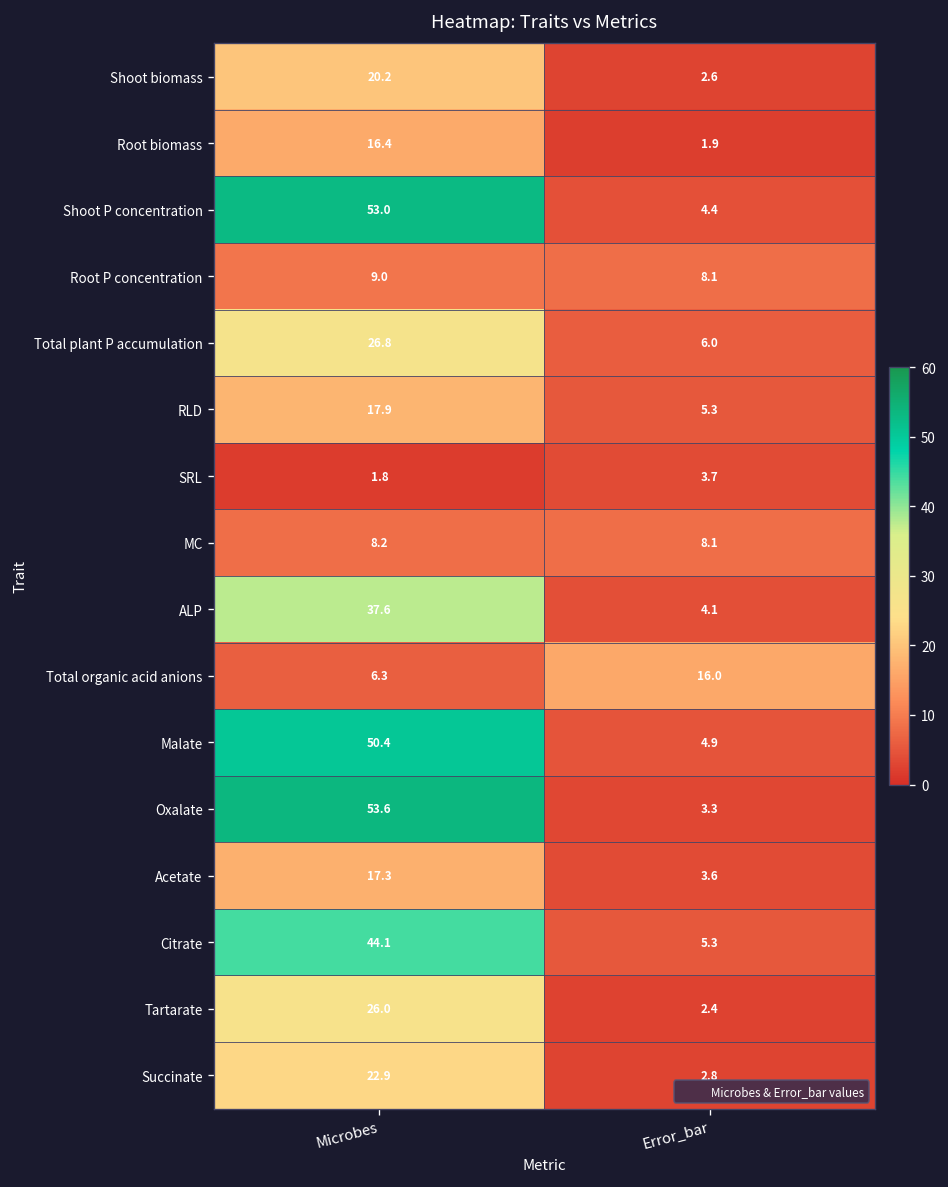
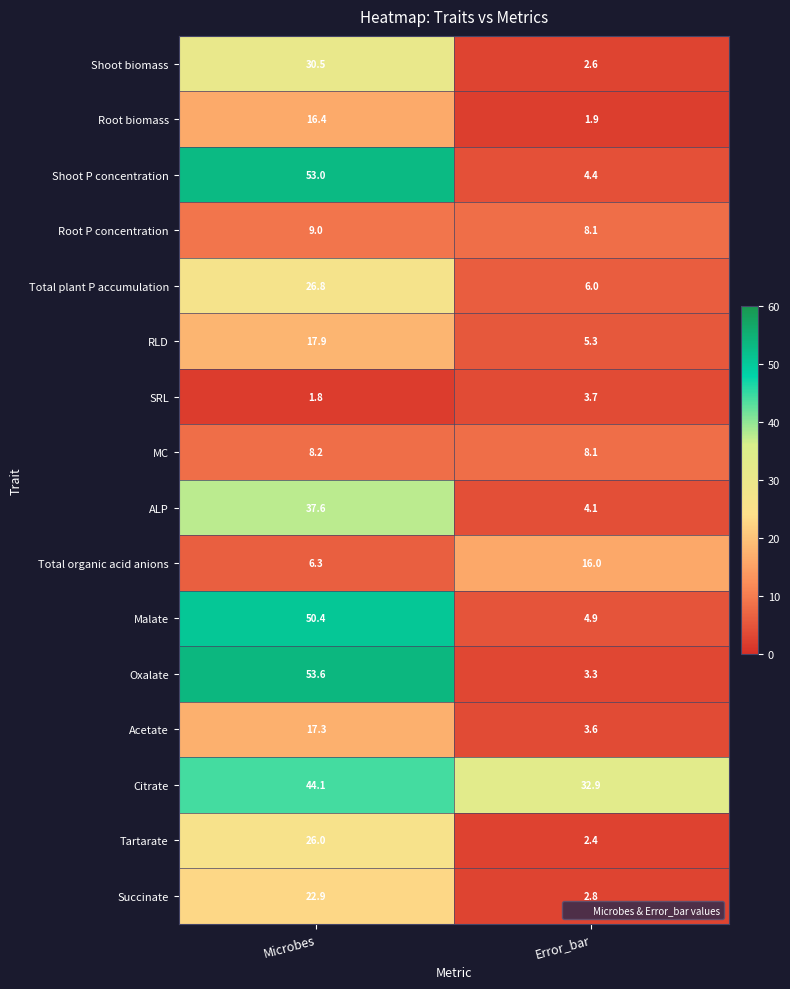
Shoot biomass, Microbes: 20.2 -> 30.5
Citrate, Error_bar: 5.3 -> 32.9
